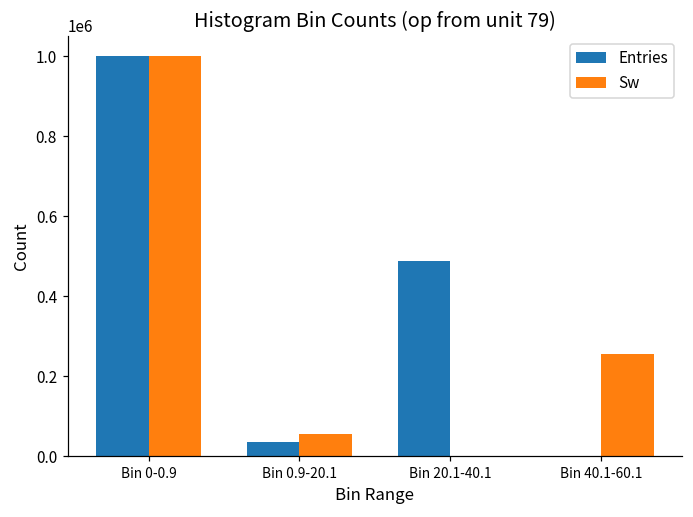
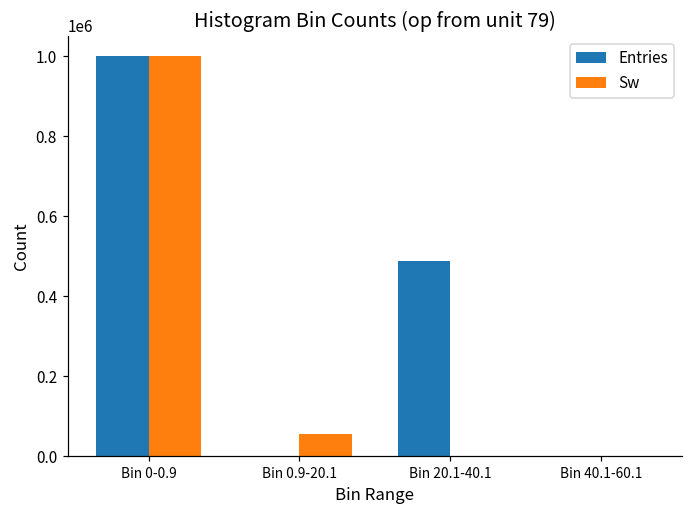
Entries, Bin 0.9-20.1: 40000 -> 0
Sw, Bin 40.1-60.1: 250000 -> 0
